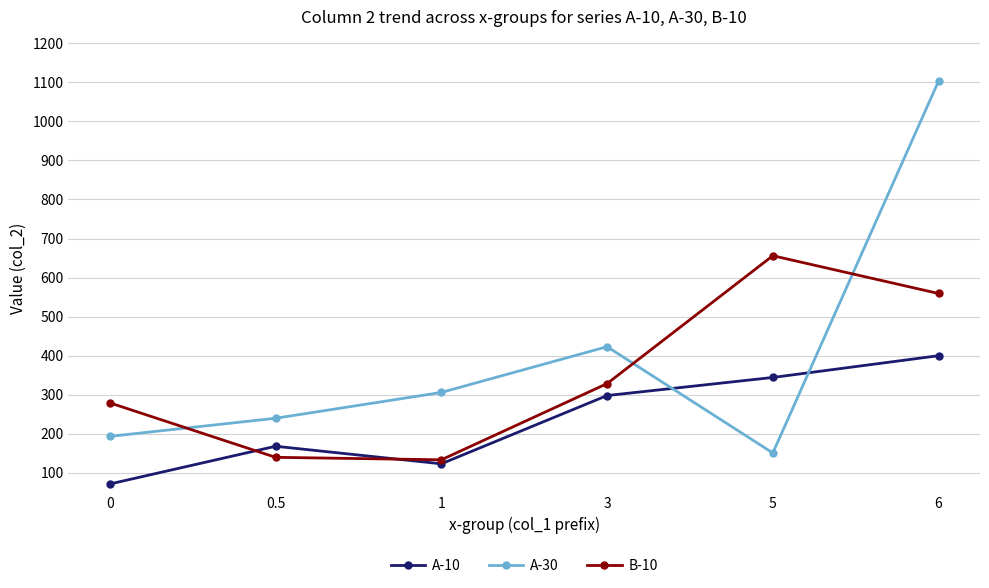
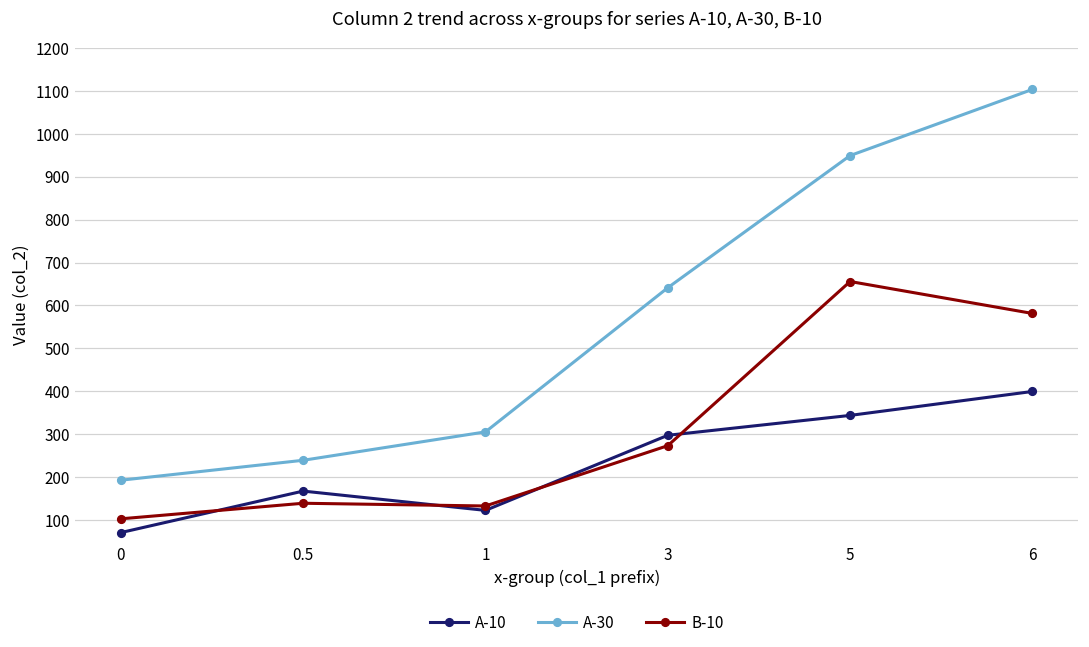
B-10, 0: 280 -> 100
A-30, 3: 420 -> 640
B-10, 3: 330 -> 270
A-30, 5: 150 -> 950
B-10, 6: 560 -> 580
